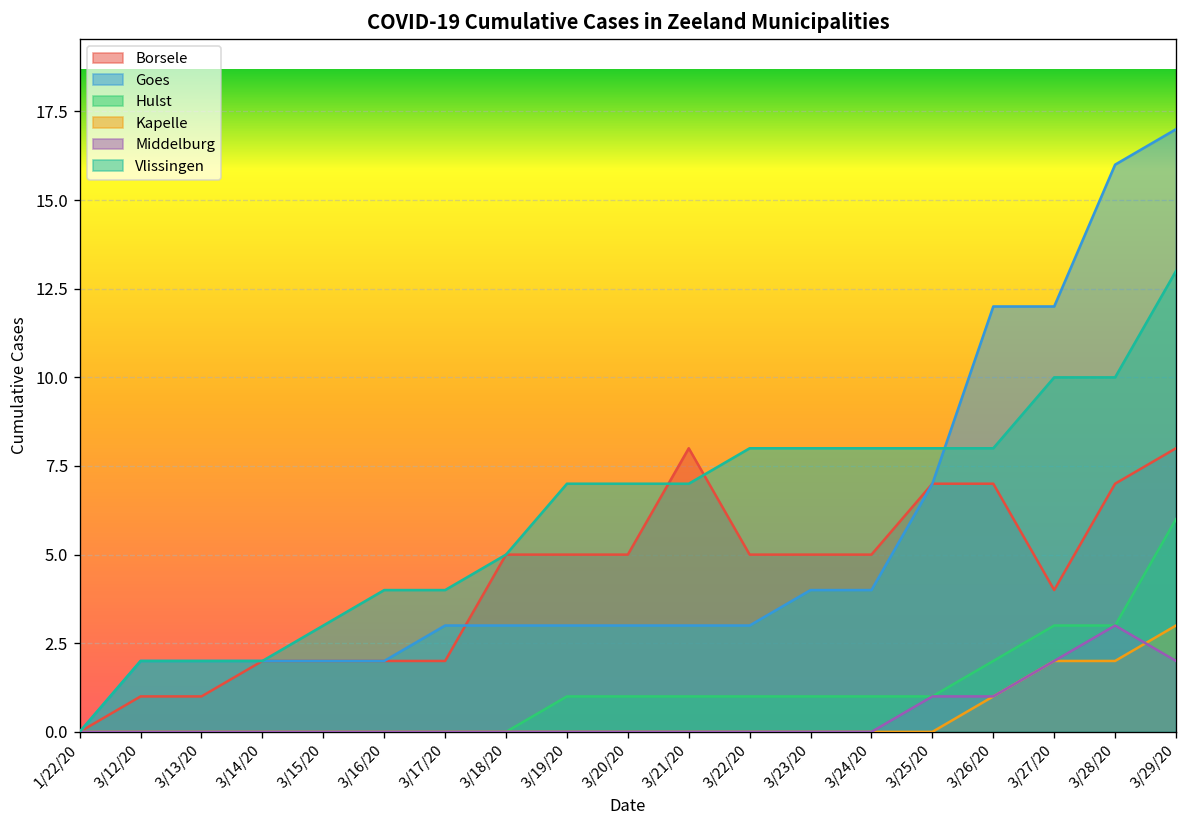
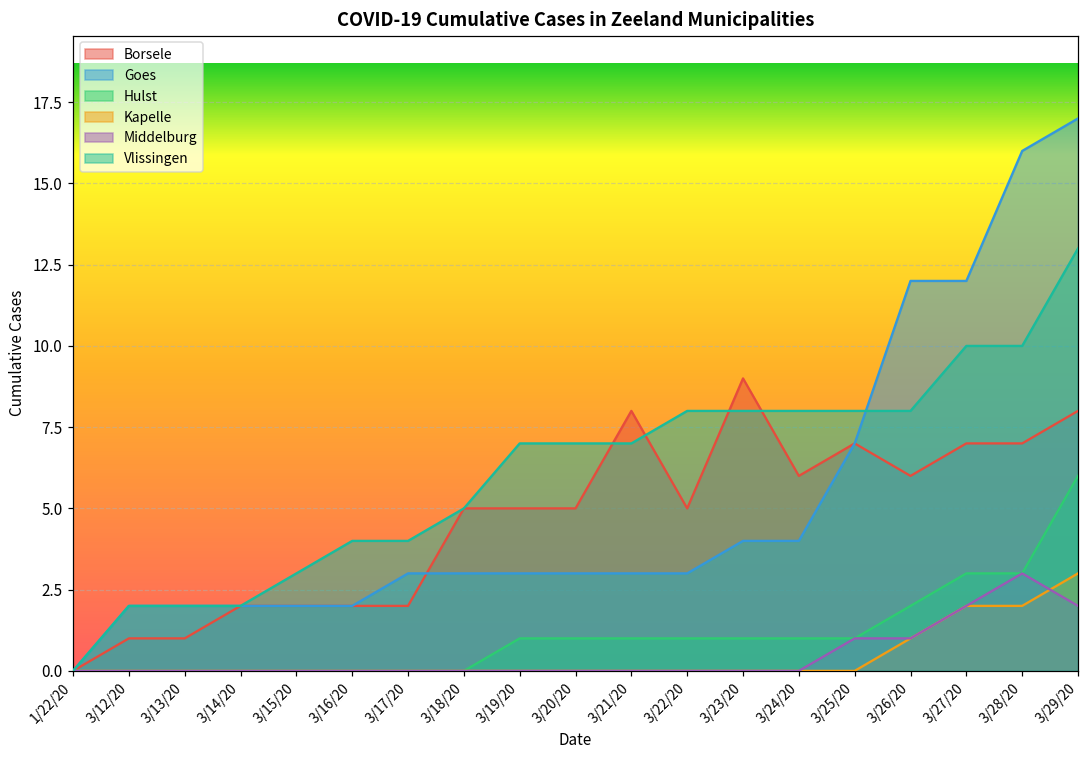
Borsele, 3/23/20: 5 -> 9
Borsele, 3/24/20: 5 -> 6
Borsele, 3/26/20: 7 -> 6
Borsele, 3/27/20: 4 -> 7
